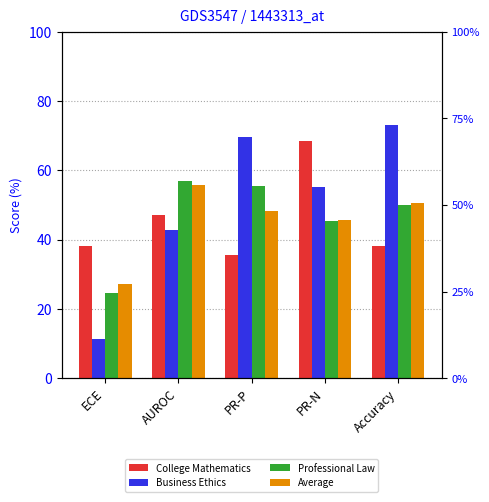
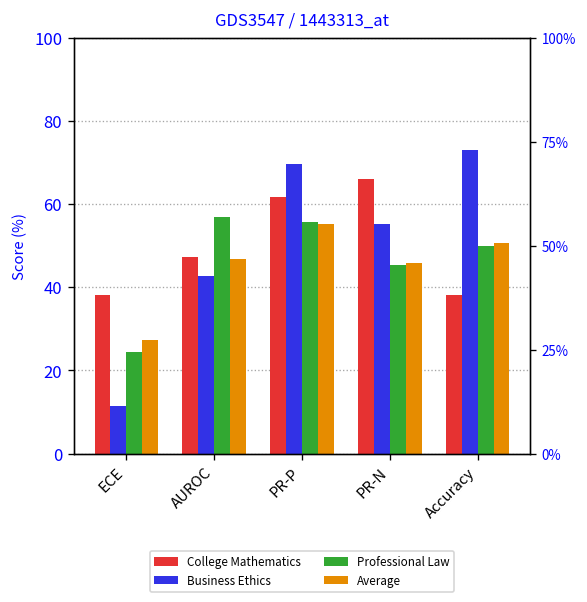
Average, AUROC: 56 -> 47
College Mathematics, PR-P: 36 -> 62
Average, PR-P: 48 -> 55
College Mathematics, PR-N: 68 -> 66
